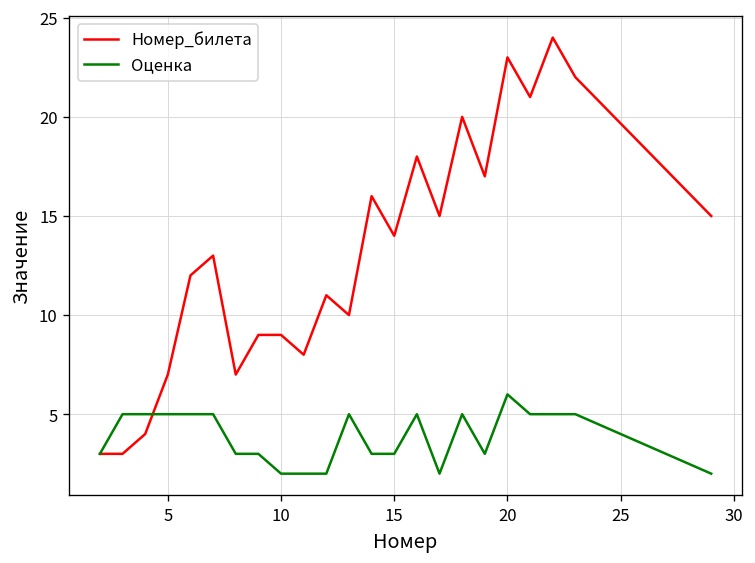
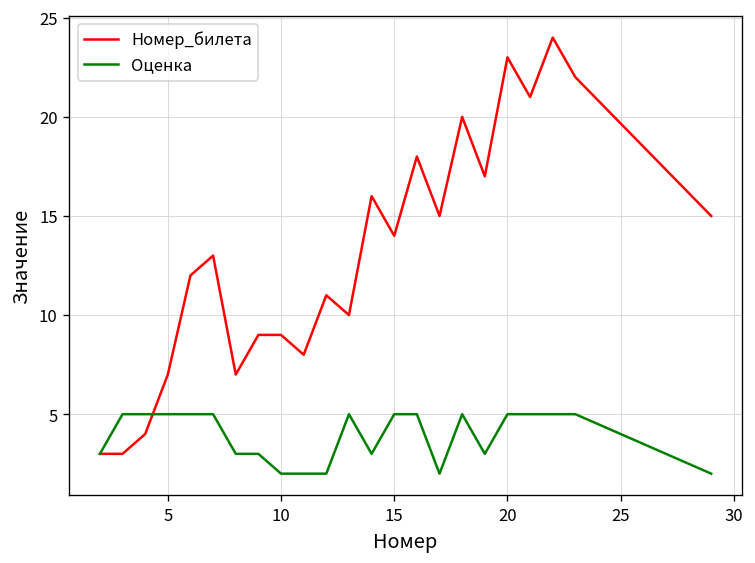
Оценка, 15: 3 -> 5
Оценка, 20: 6 -> 5
